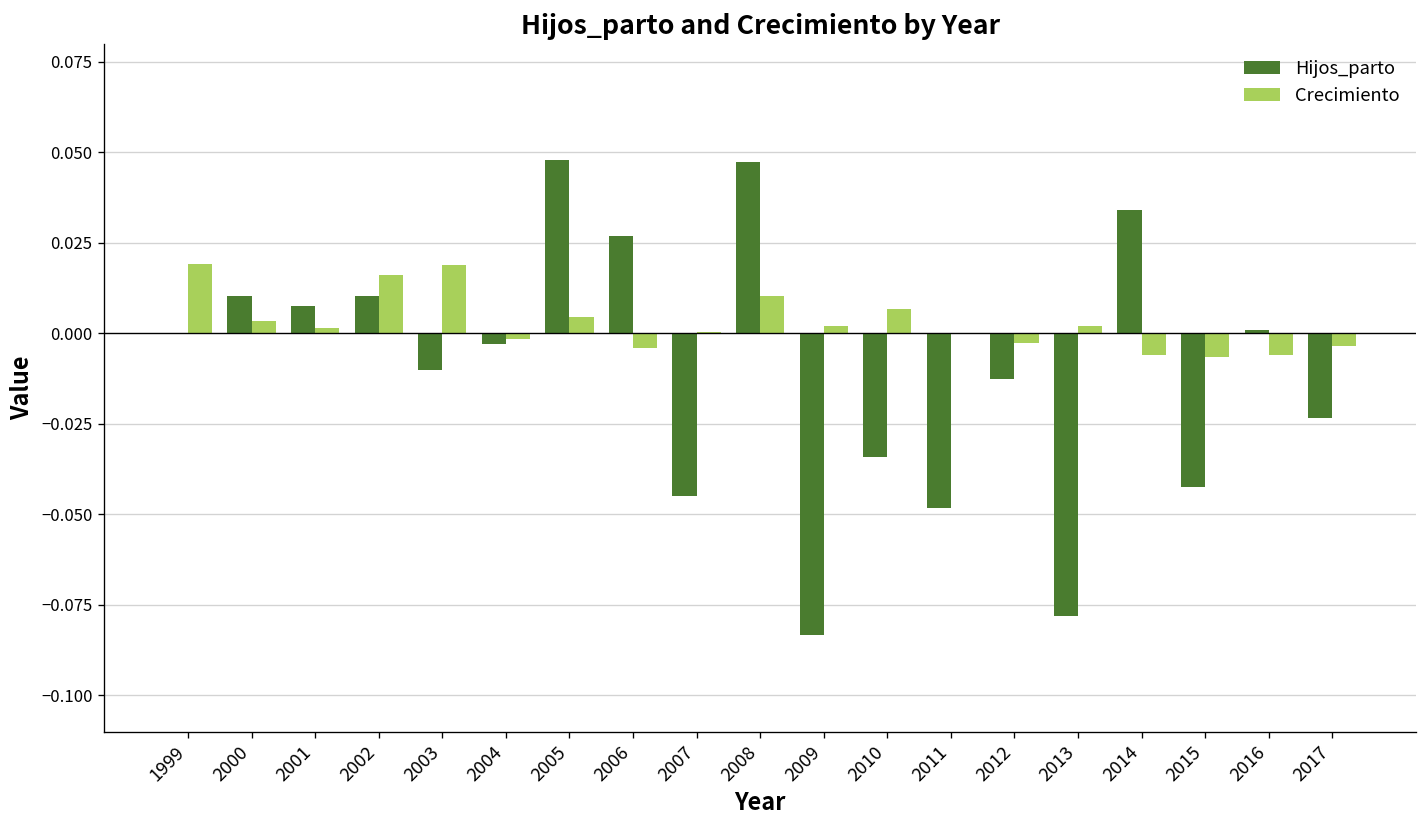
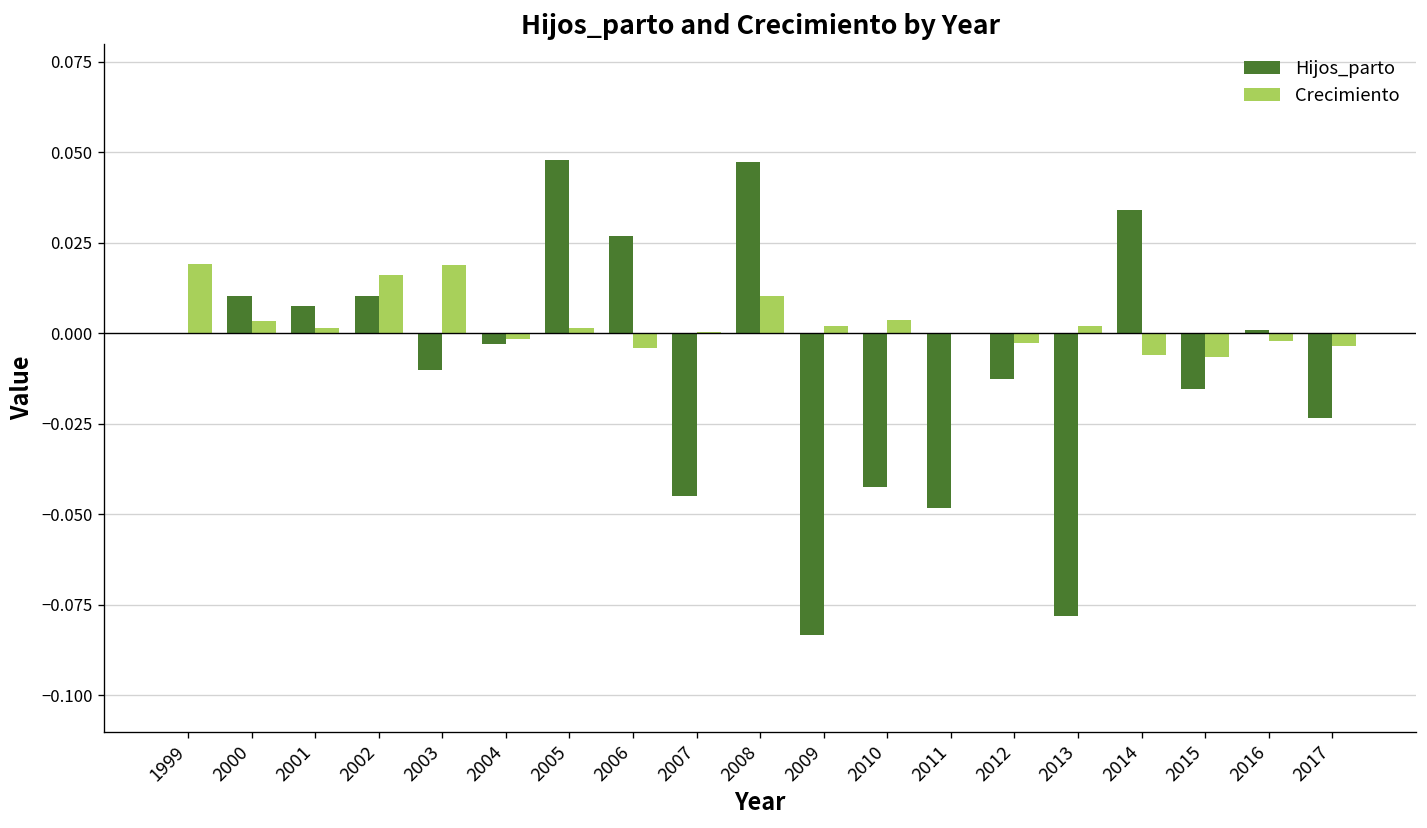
Crecimiento, 2005: 0.004 -> 0.002
Hijos_parto, 2010: -0.034 -> -0.042
Crecimiento, 2010: 0.007 -> 0.004
Hijos_parto, 2015: -0.043 -> -0.015
Crecimiento, 2016: -0.006 -> -0.002
